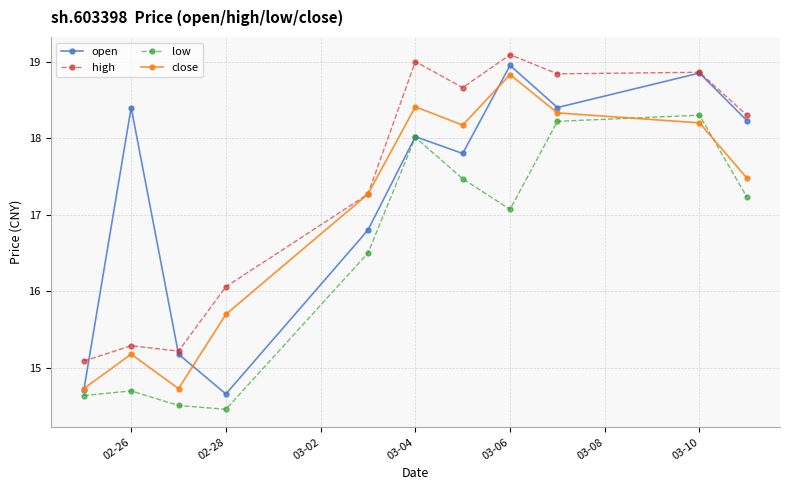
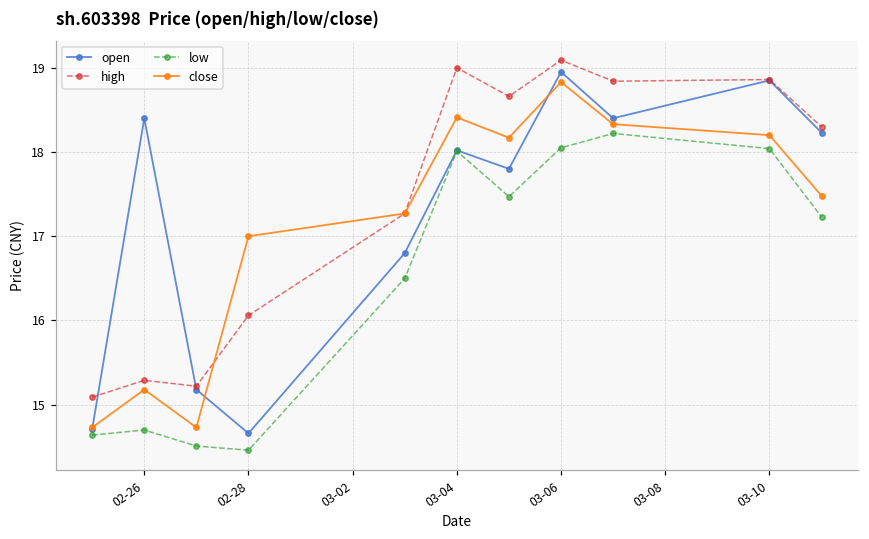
close, 02-28: 15.7 -> 17.0
low, 03-06: 17.1 -> 18.1
low, 03-10: 18.3 -> 18.0
